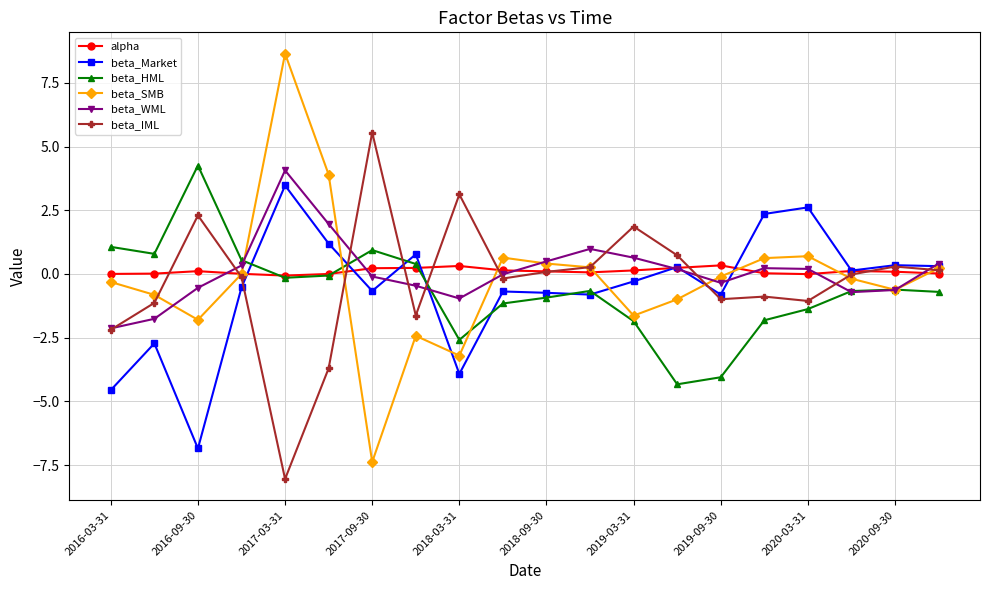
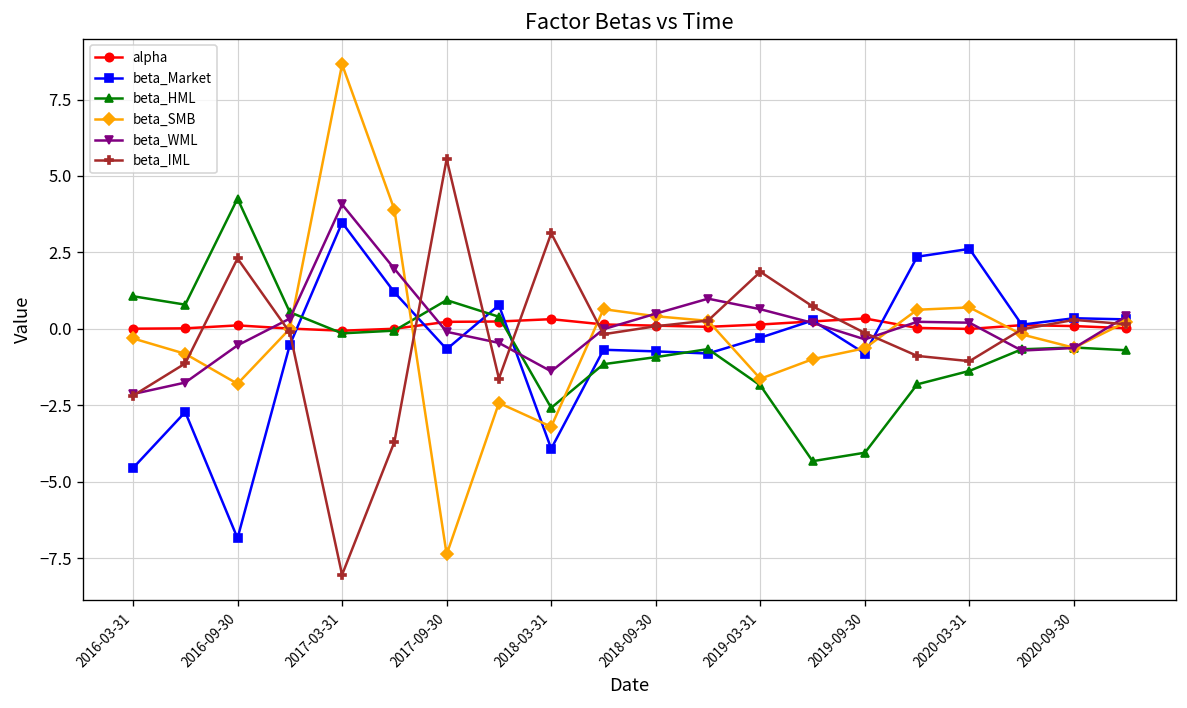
beta_WML, 2018-03-31: -1.0 -> -1.4
beta_SMB, 2019-09-30: -0.1 -> -0.6
beta_IML, 2019-09-30: -1.0 -> -0.1
